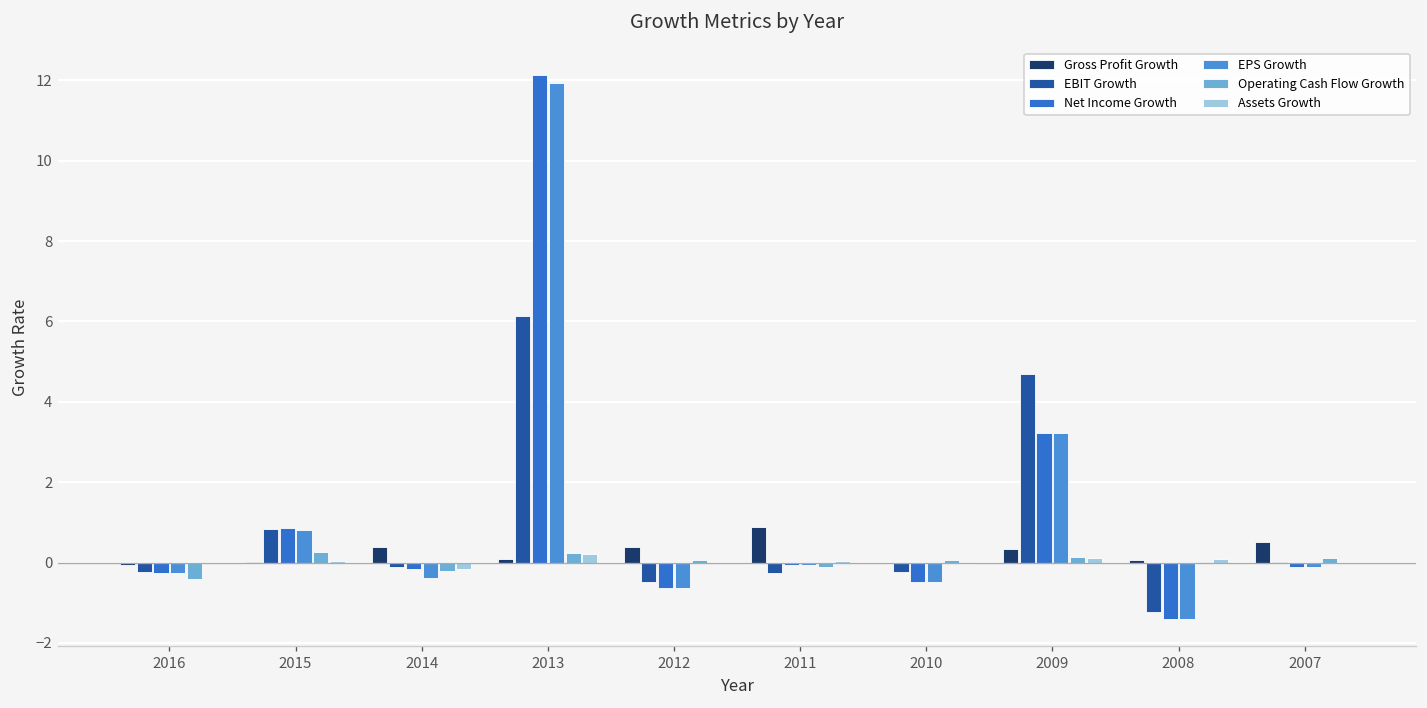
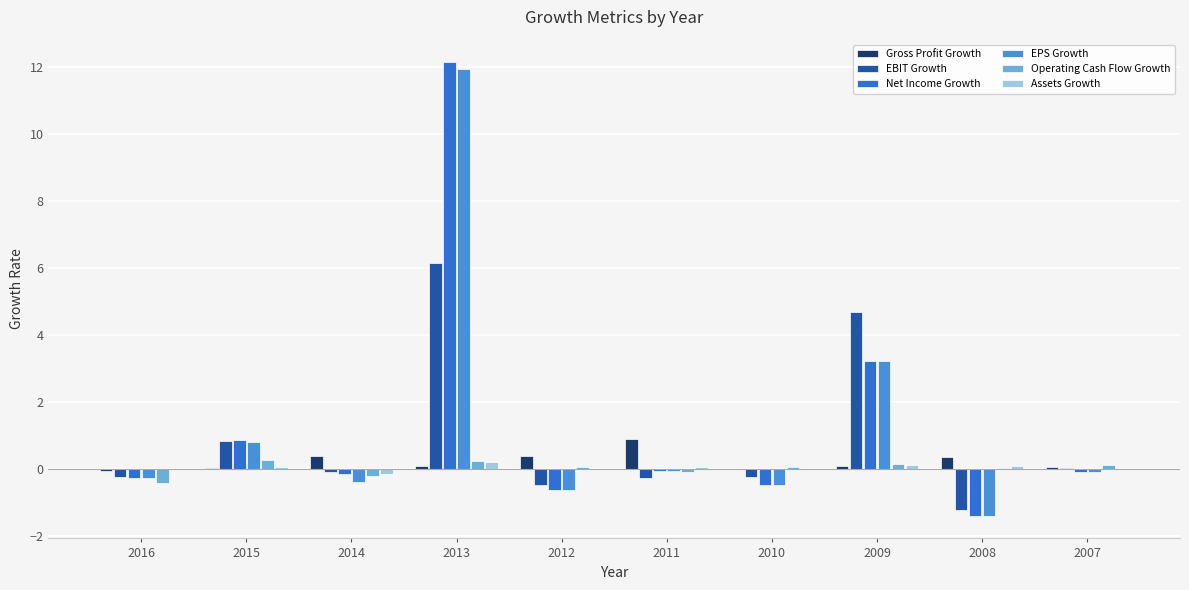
Gross Profit Growth, 2009: 0.3 -> 0.1
Gross Profit Growth, 2008: 0.1 -> 0.4
Gross Profit Growth, 2007: 0.5 -> 0.1
